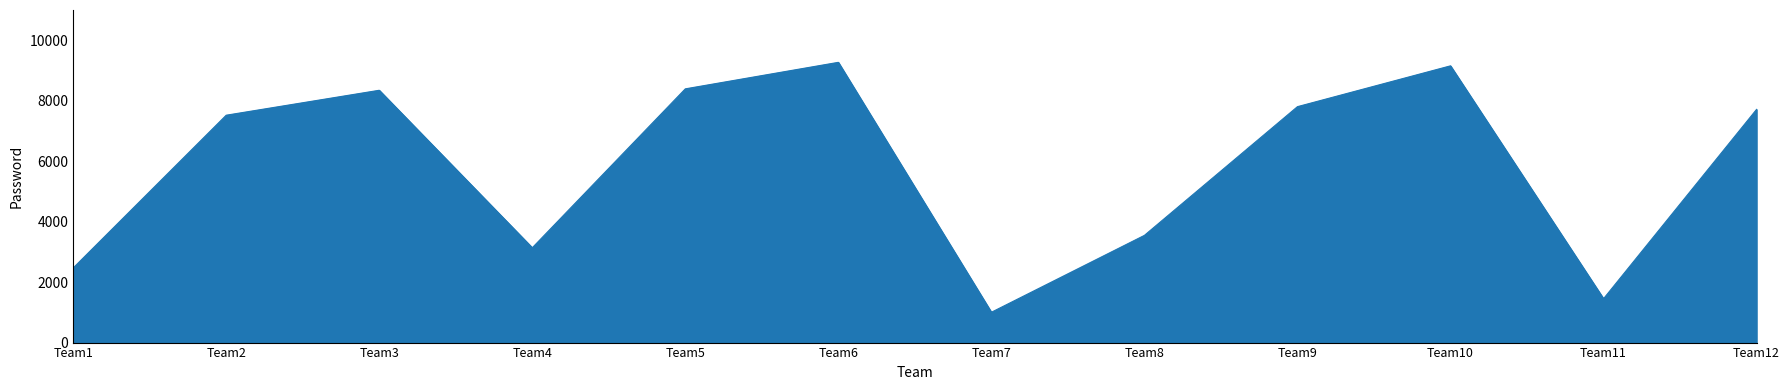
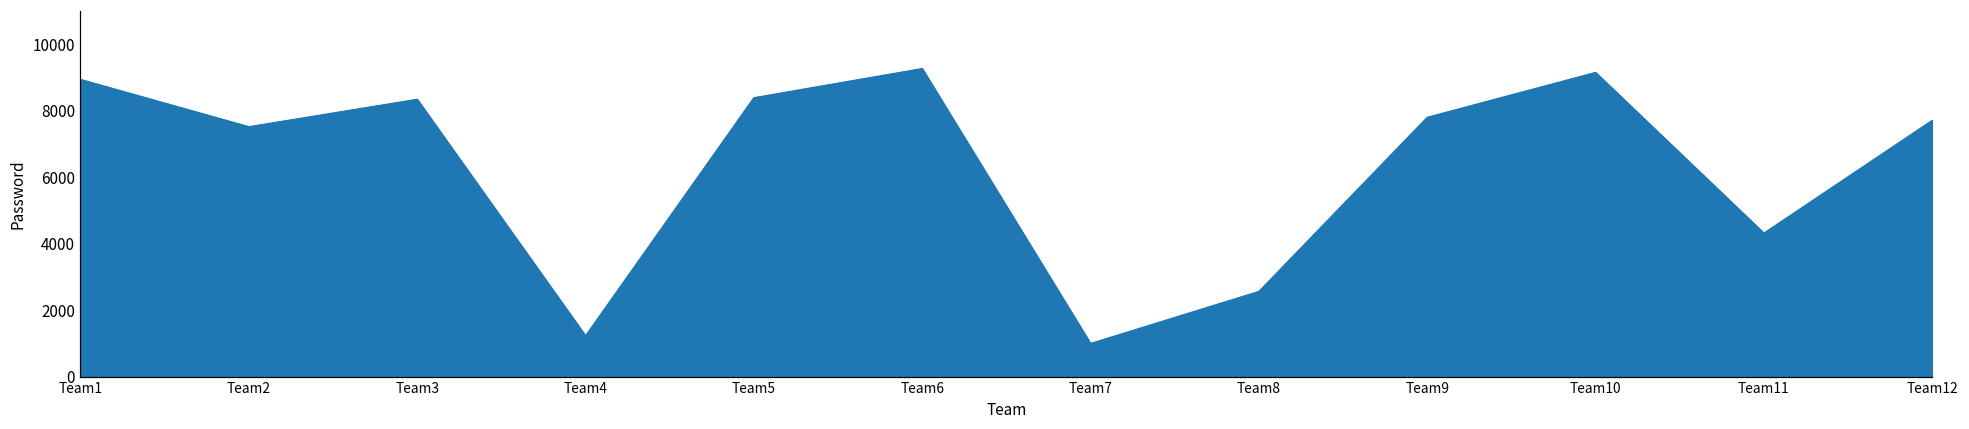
Team1: 2500 -> 8900
Team4: 3100 -> 1200
Team8: 3500 -> 2600
Team11: 1500 -> 4300
